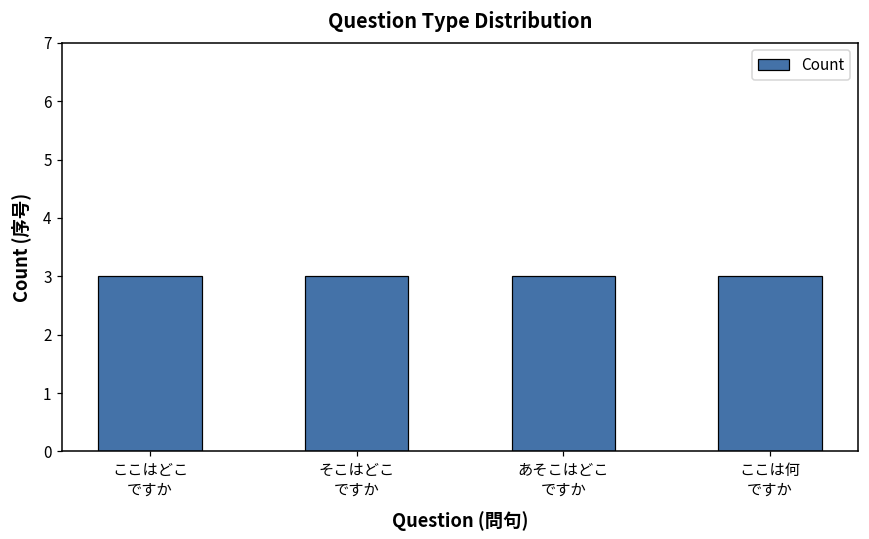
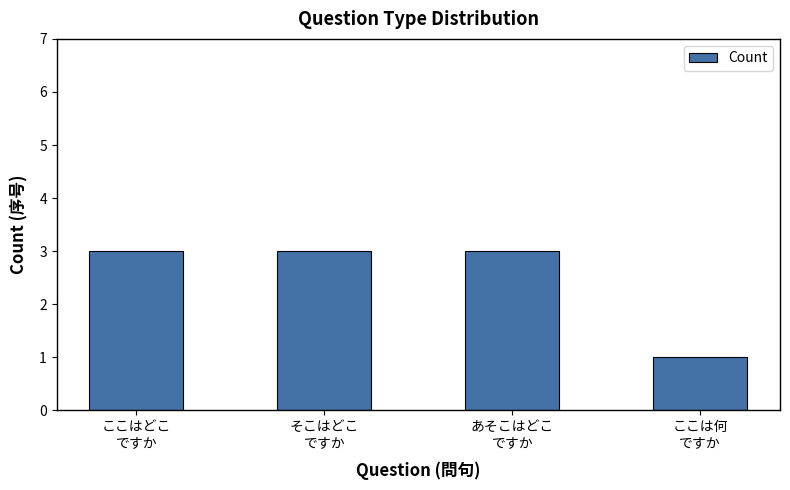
ここは何 ですか: 3 -> 1
